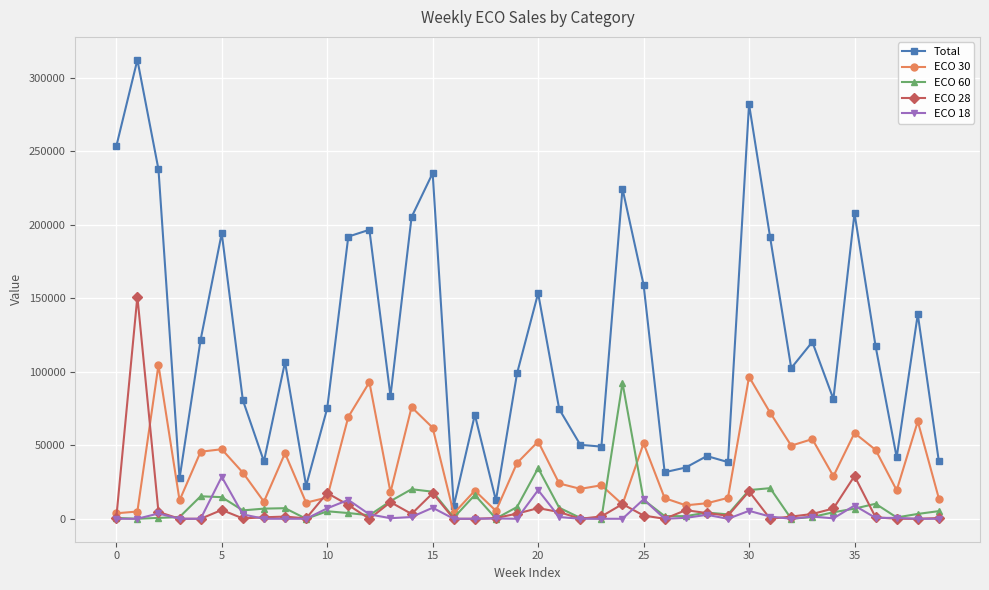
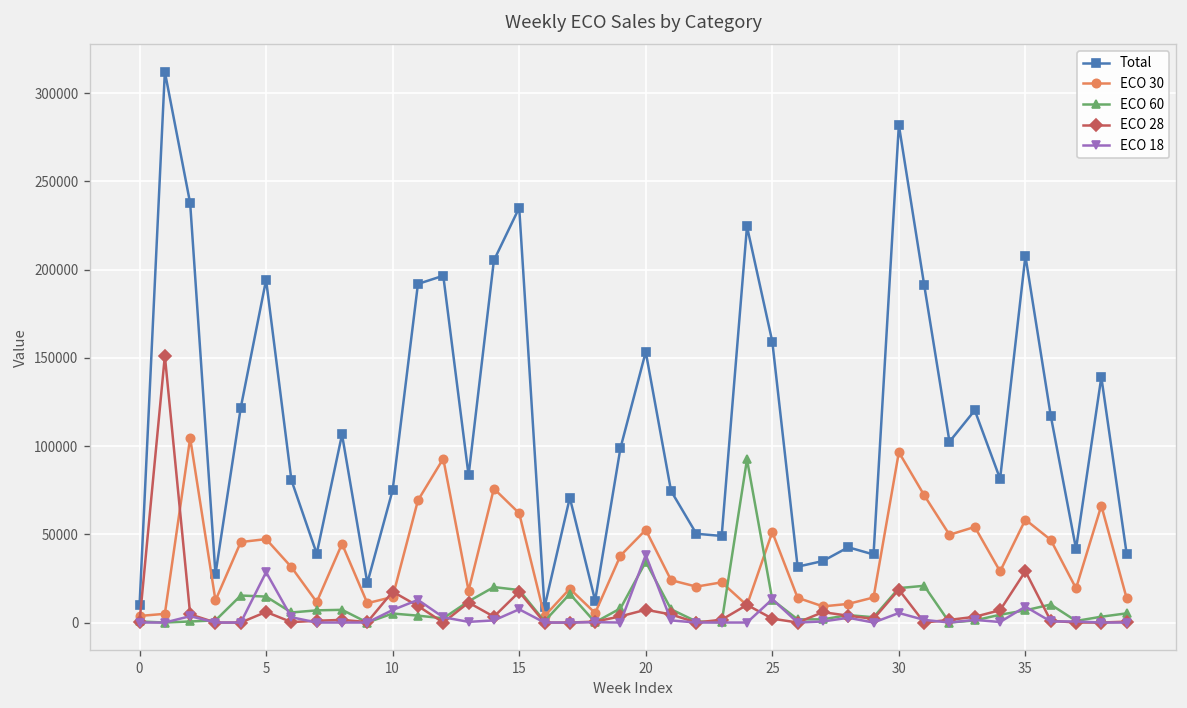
Total, 0: 253000 -> 10000
ECO 18, 20: 20000 -> 38000
